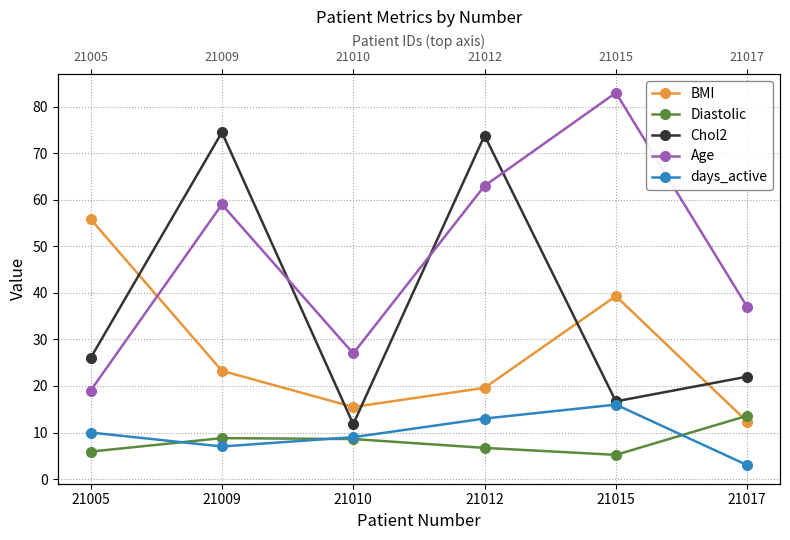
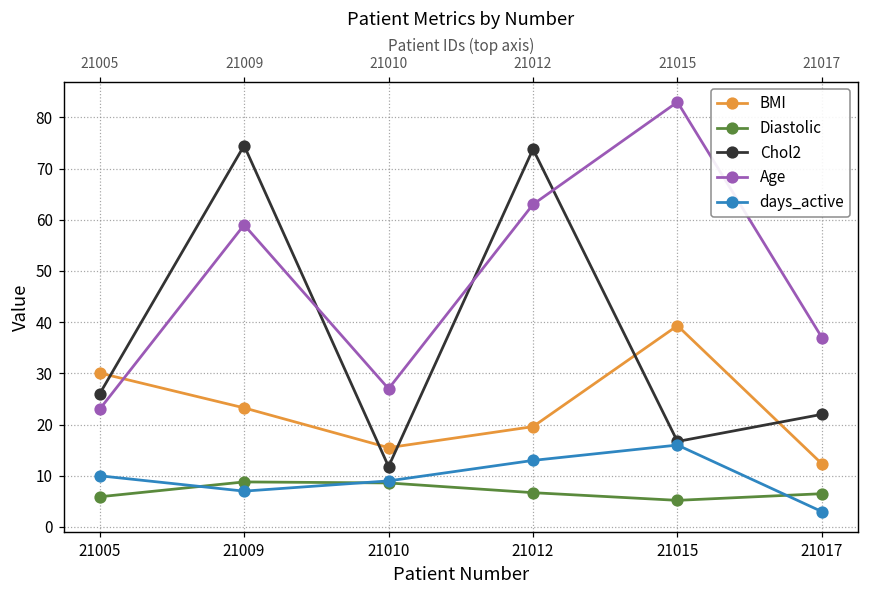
BMI, 21005: 56 -> 30
Age, 21005: 19 -> 23
Diastolic, 21017: 14 -> 7
